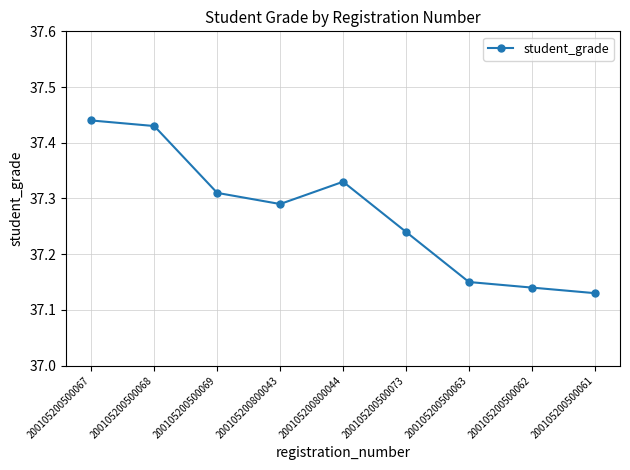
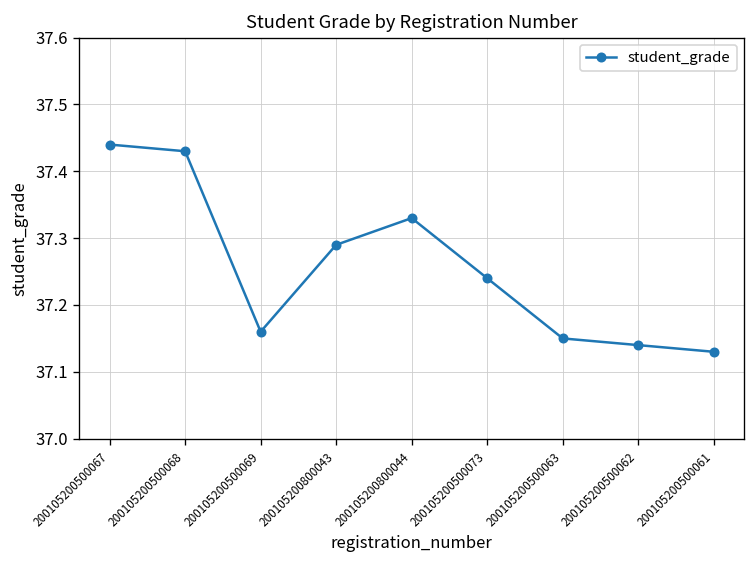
200105200500069: 37.31 -> 37.16
